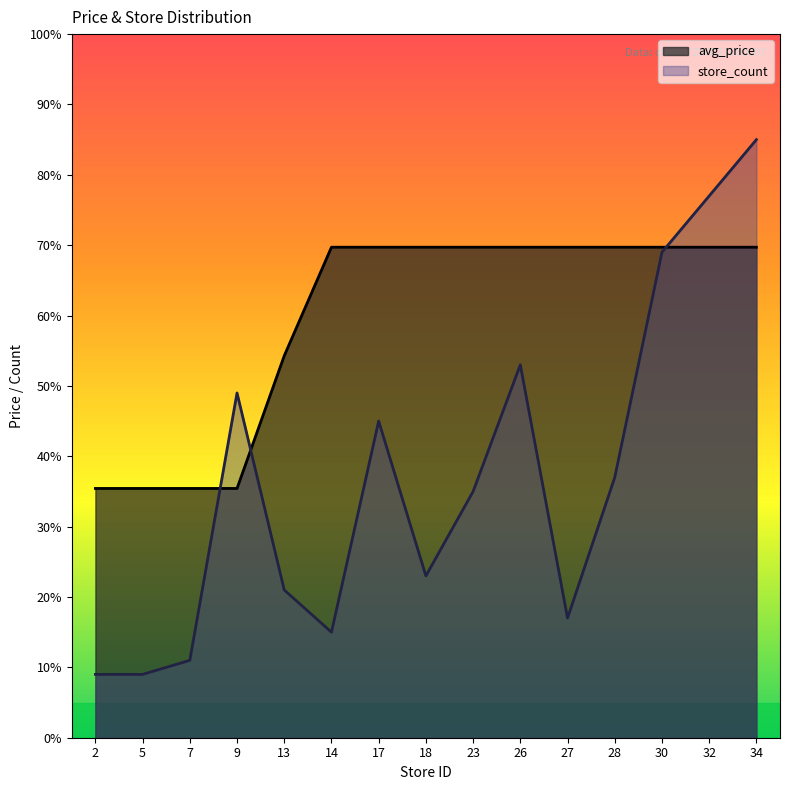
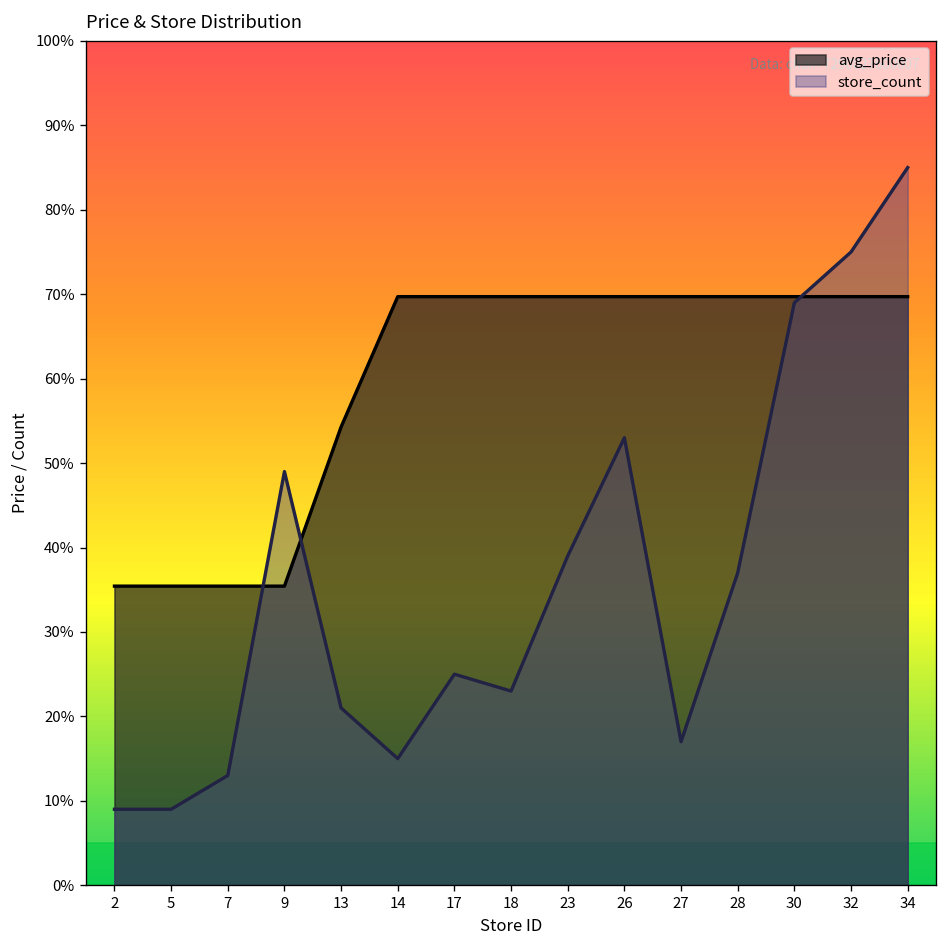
store_count, 7: 11% -> 13%
store_count, 17: 45% -> 25%
store_count, 23: 35% -> 39%
store_count, 32: 77% -> 75%
